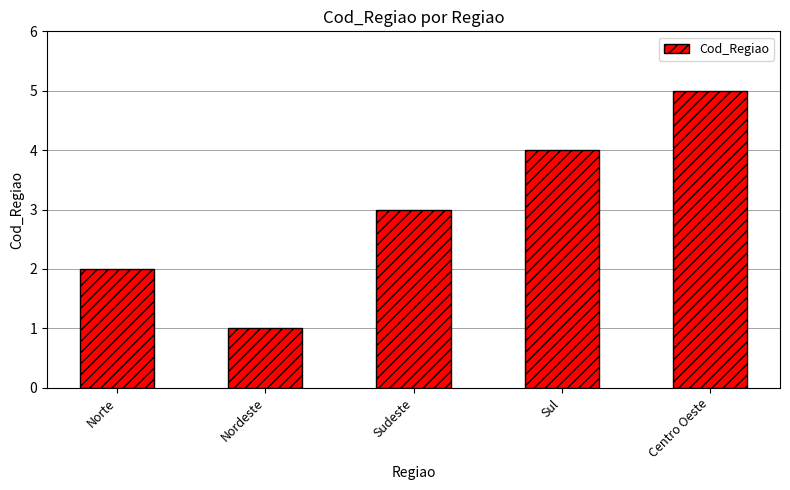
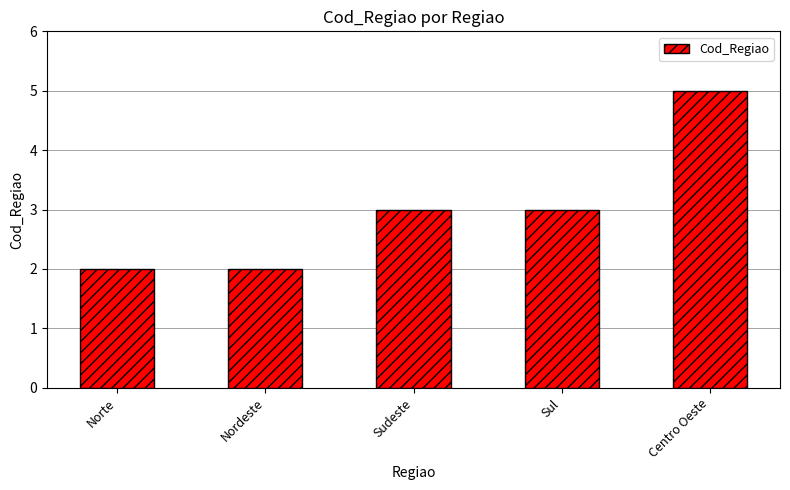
Nordeste: 1 -> 2
Sul: 4 -> 3
